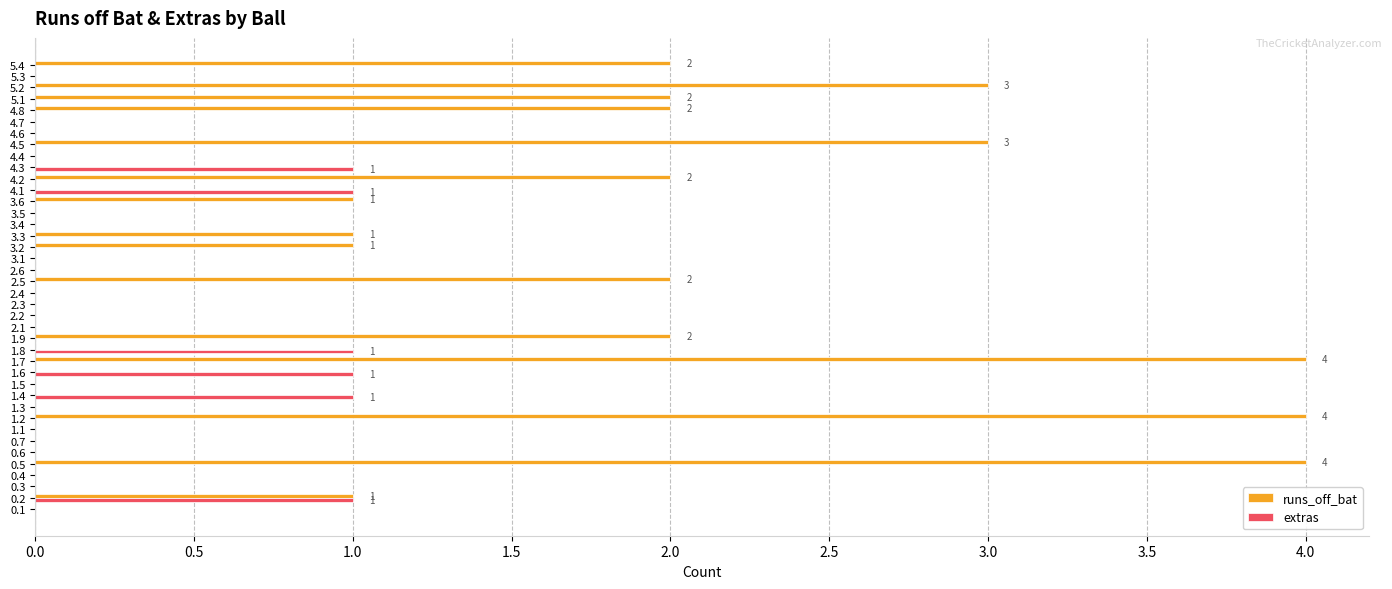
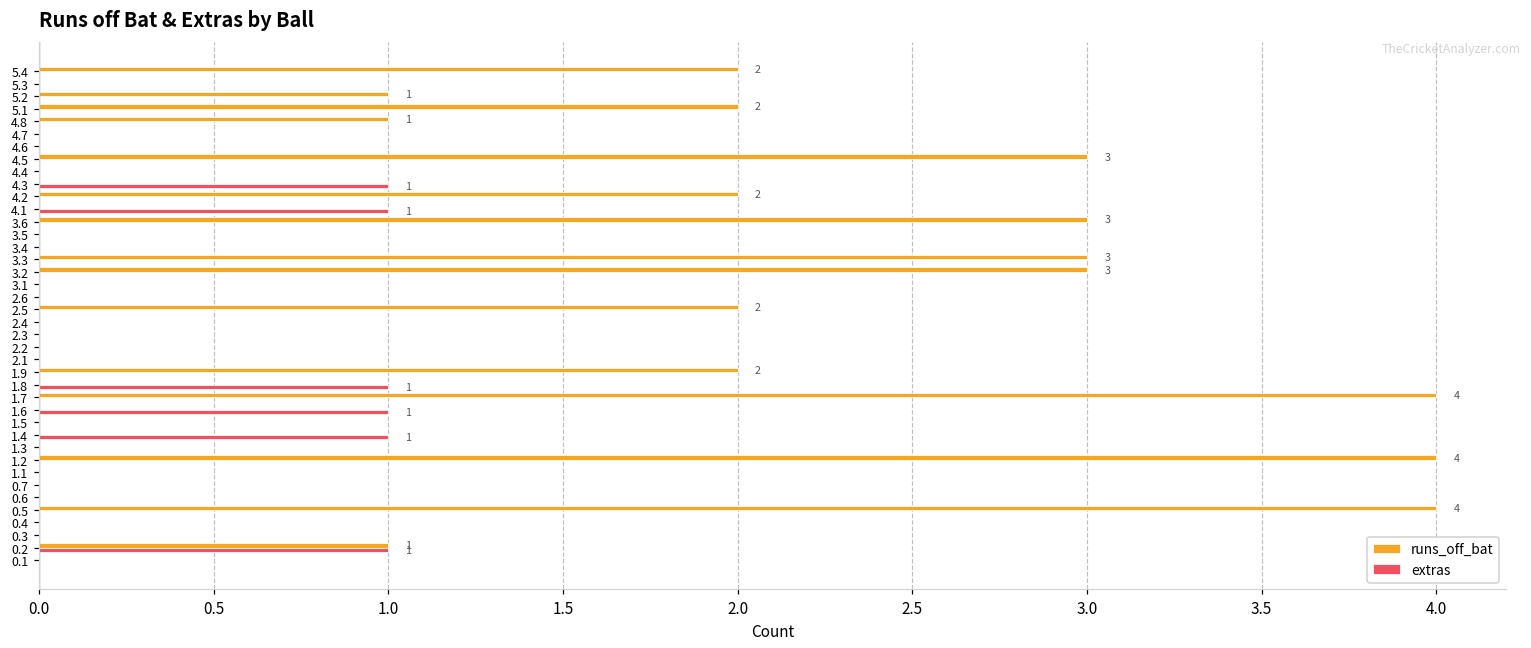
runs_off_bat, 5.2: 3 -> 1
runs_off_bat, 4.8: 2 -> 1
runs_off_bat, 3.6: 1 -> 3
runs_off_bat, 3.3: 1 -> 3
runs_off_bat, 3.2: 1 -> 3
